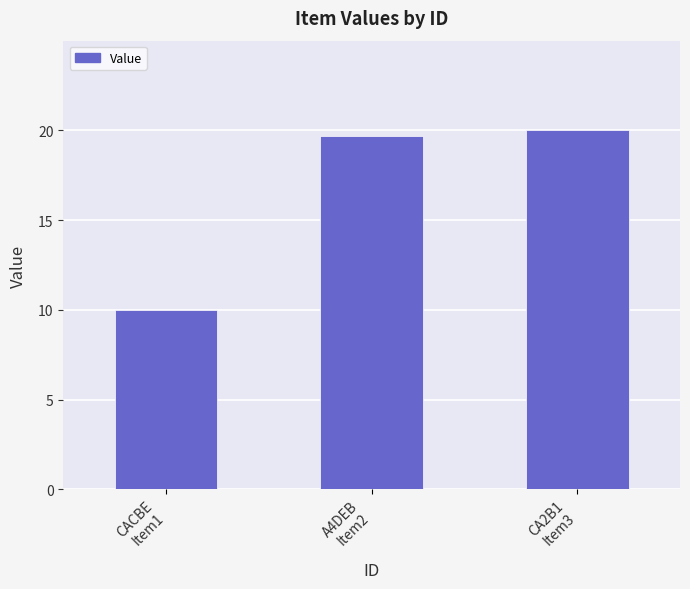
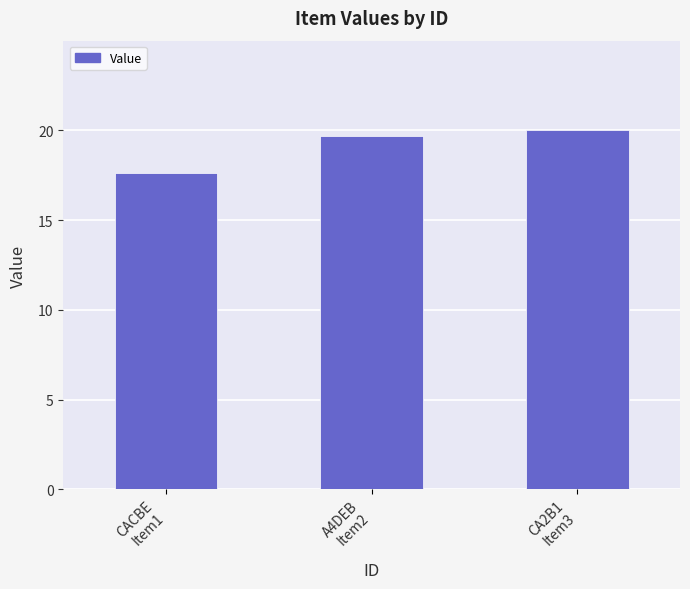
CACBE Item1: 10.0 -> 17.6
